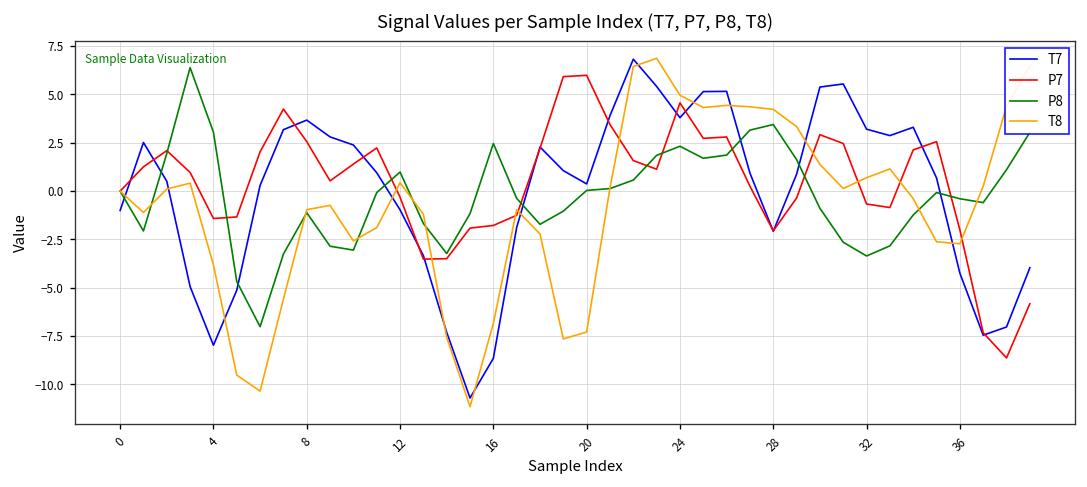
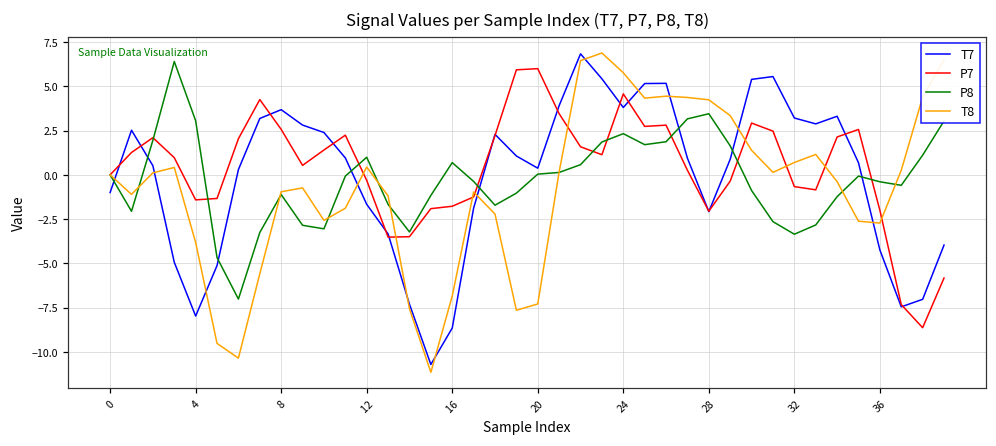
T7, 12: -1.0 -> -1.7
P8, 16: 2.5 -> 0.7
T8, 24: 5.0 -> 5.8
